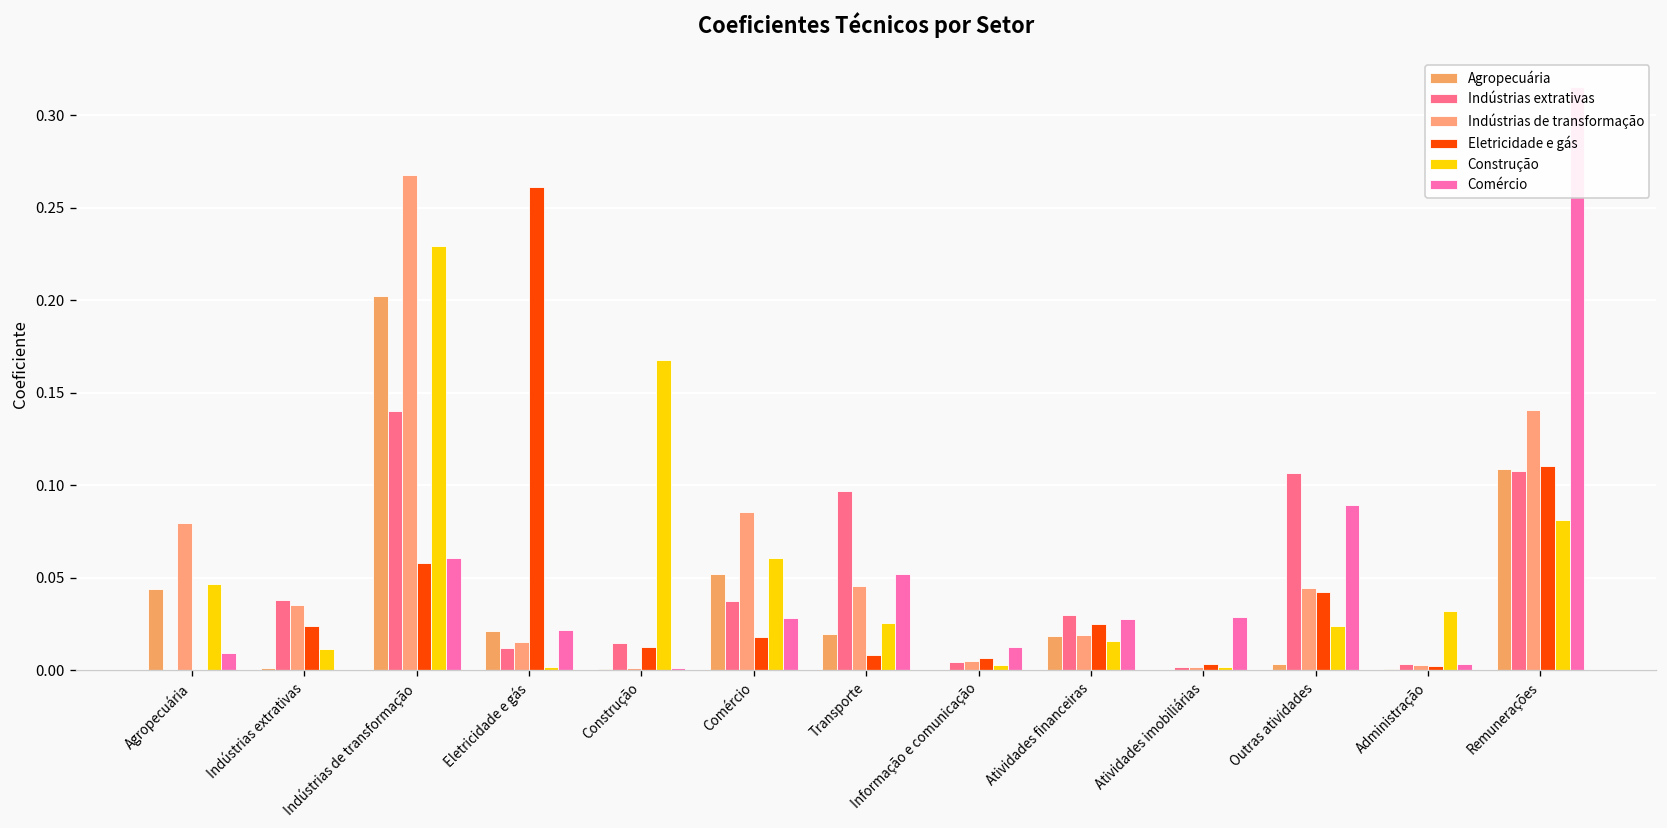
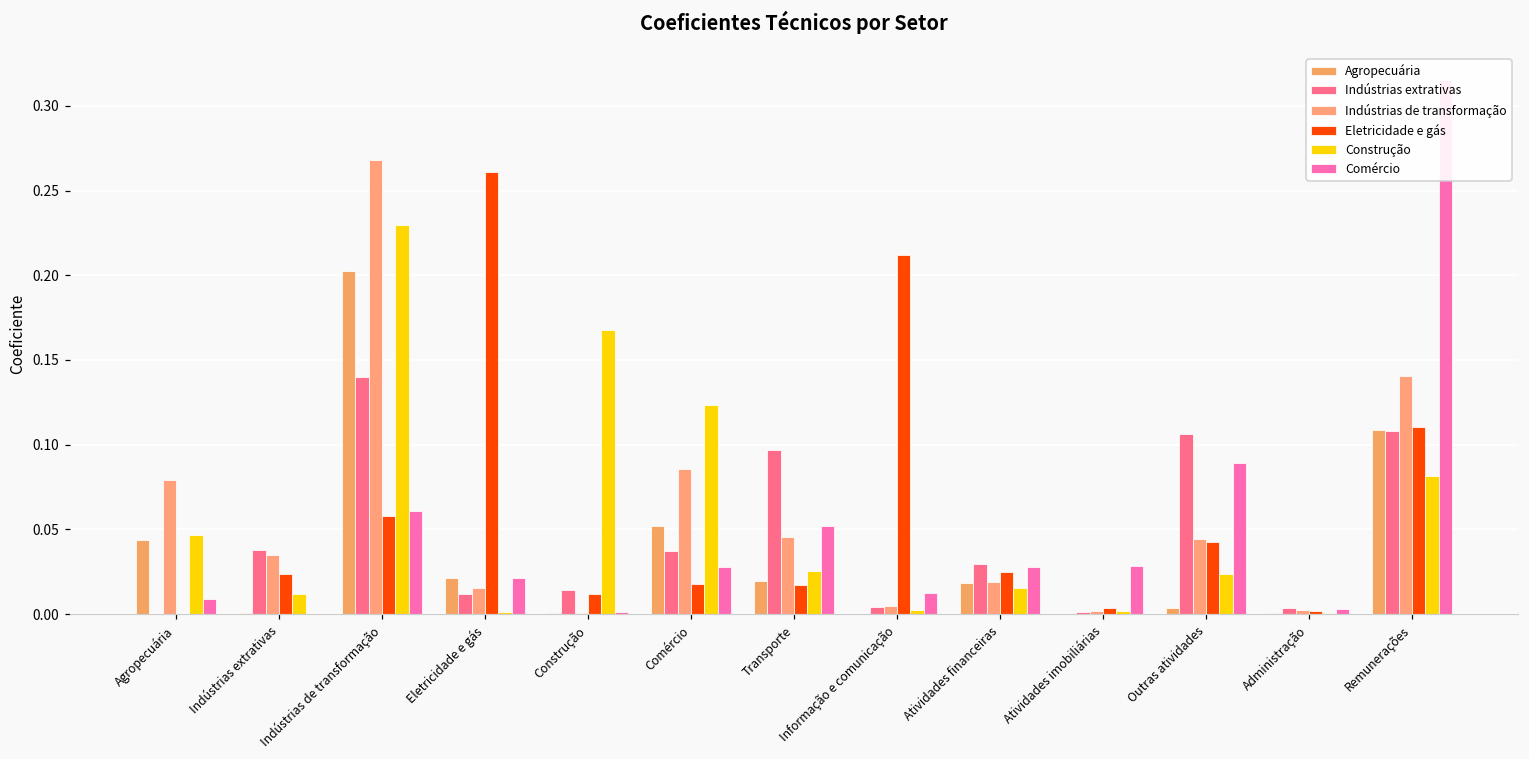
Construção, Comércio: 0.061 -> 0.124
Eletricidade e gás, Transporte: 0.008 -> 0.017
Eletricidade e gás, Informação e comunicação: 0.007 -> 0.212
Construção, Administração: 0.032 -> 0.001
